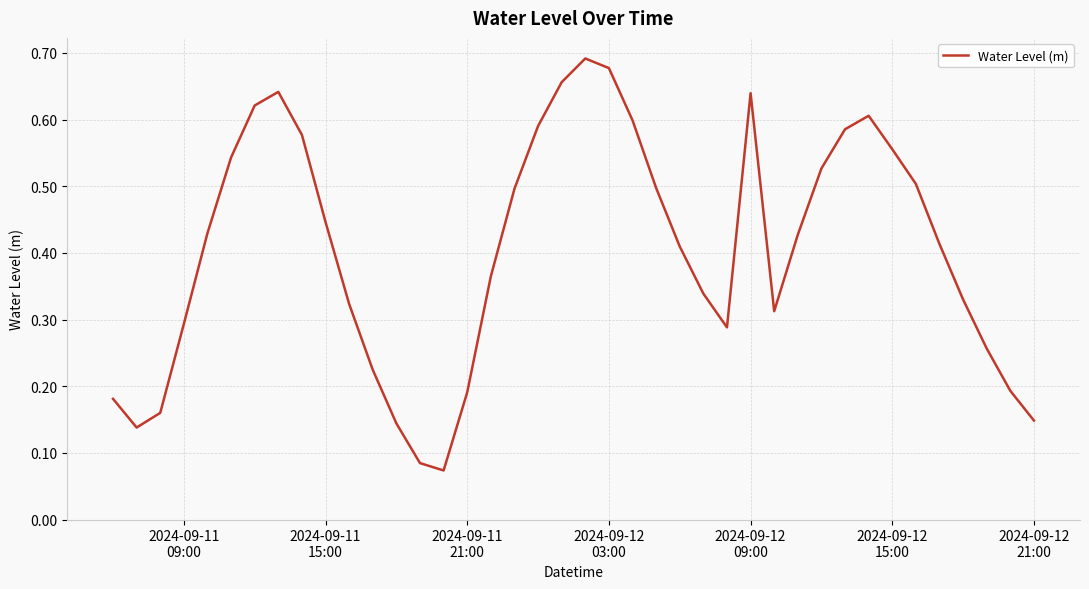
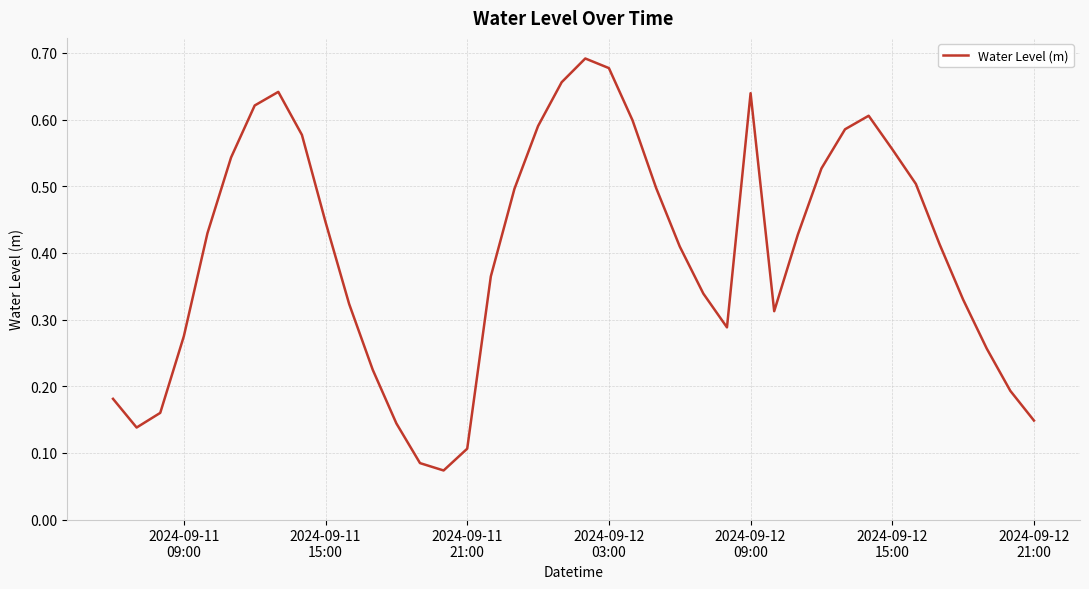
2024-09-11 09:00: 0.29 -> 0.27
2024-09-11 21:00: 0.19 -> 0.11
